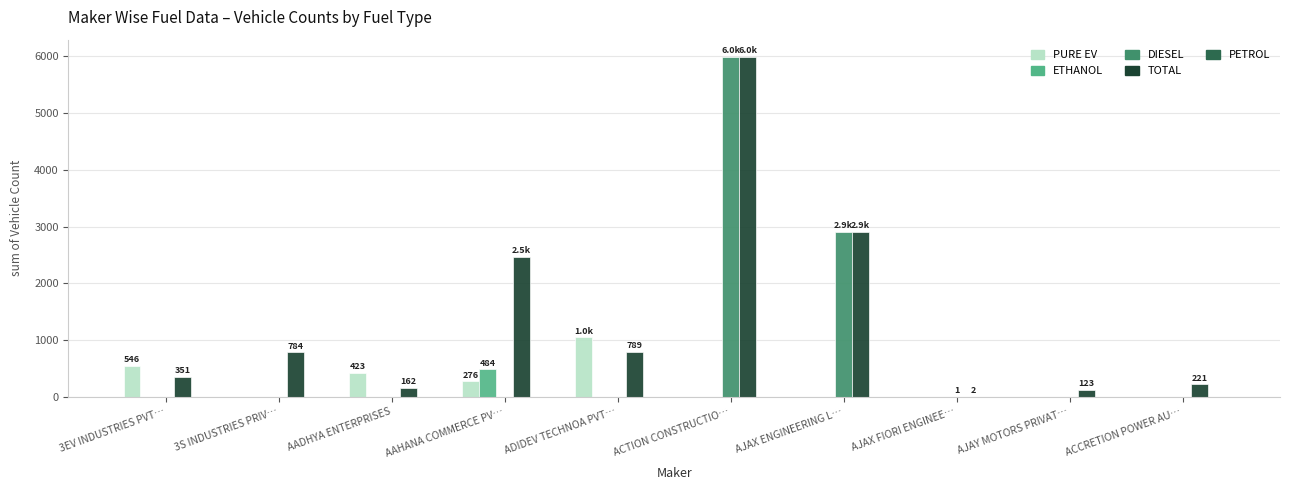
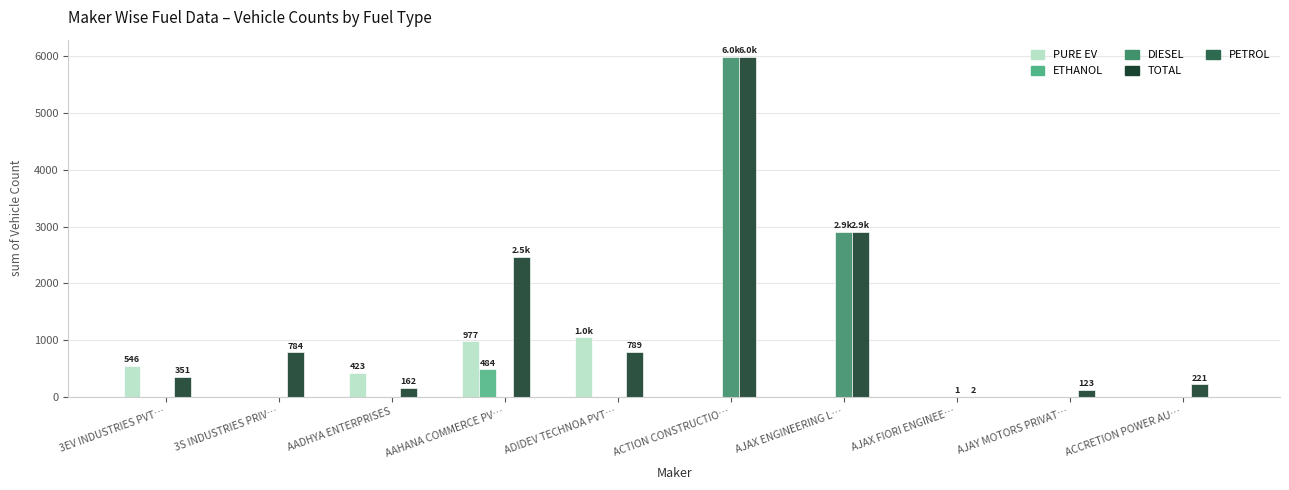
PURE EV, AAHANA COMMERCE PV…: 276 -> 977
